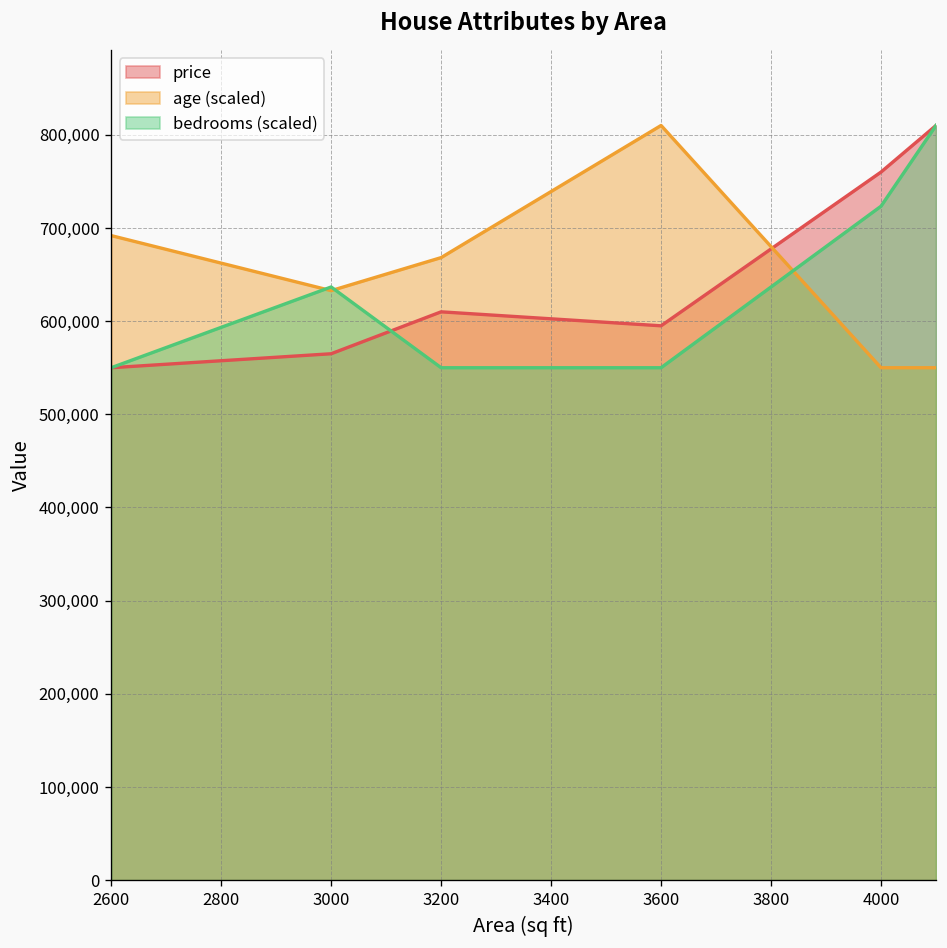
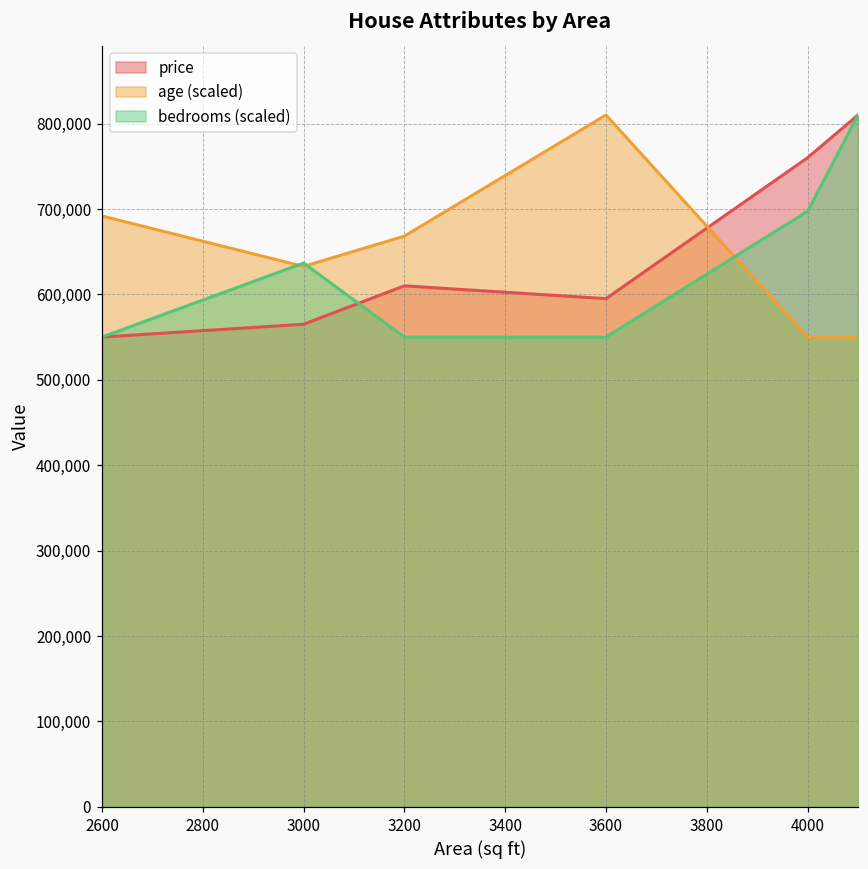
bedrooms (scaled), 4000: 720,000 -> 700,000
